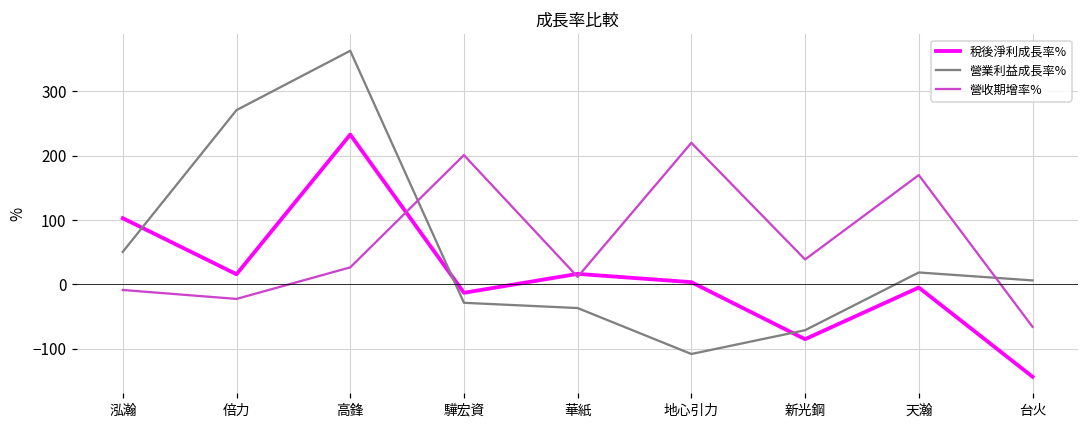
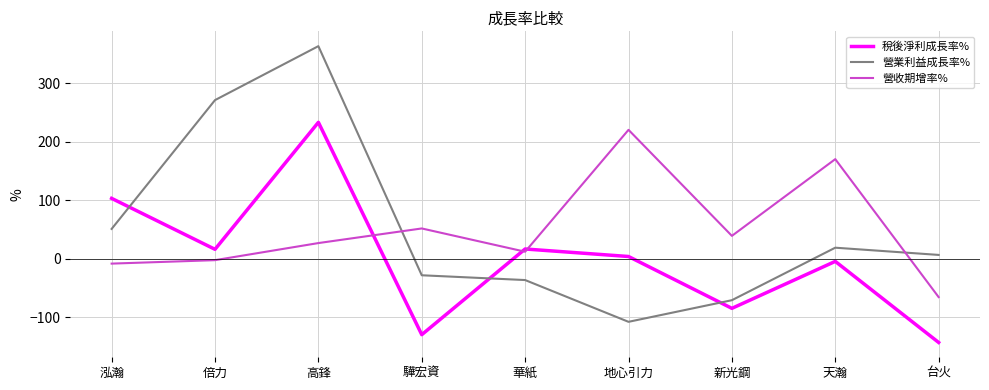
營收期增率%, 倍力: -20 -> 0
稅後淨利成長率%, 驊宏資: -10 -> -130
營收期增率%, 驊宏資: 200 -> 50
